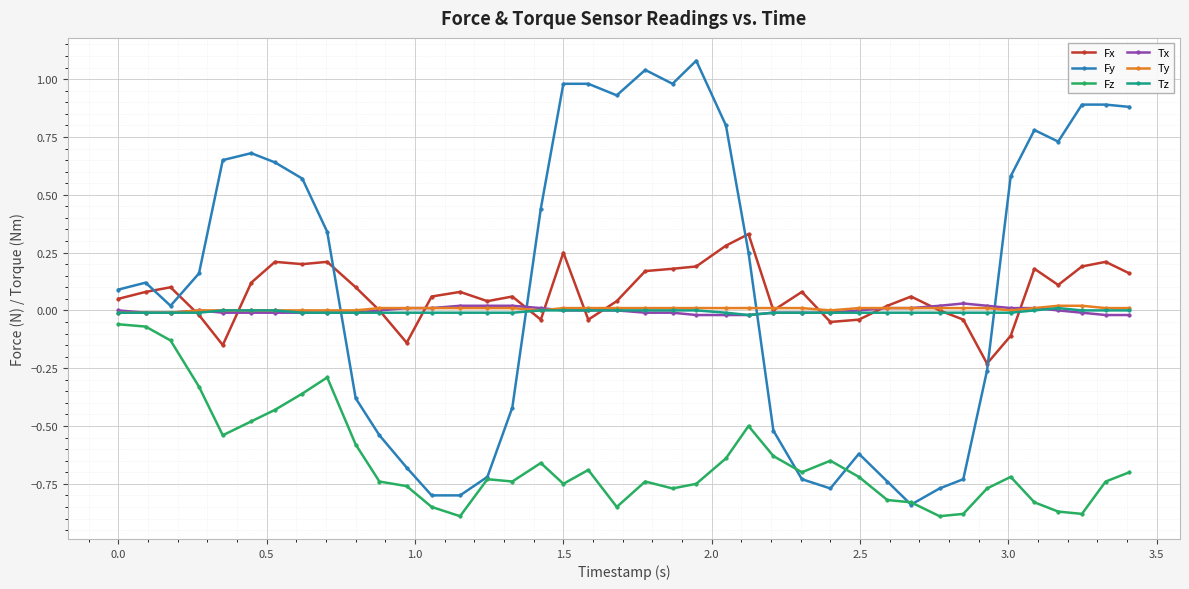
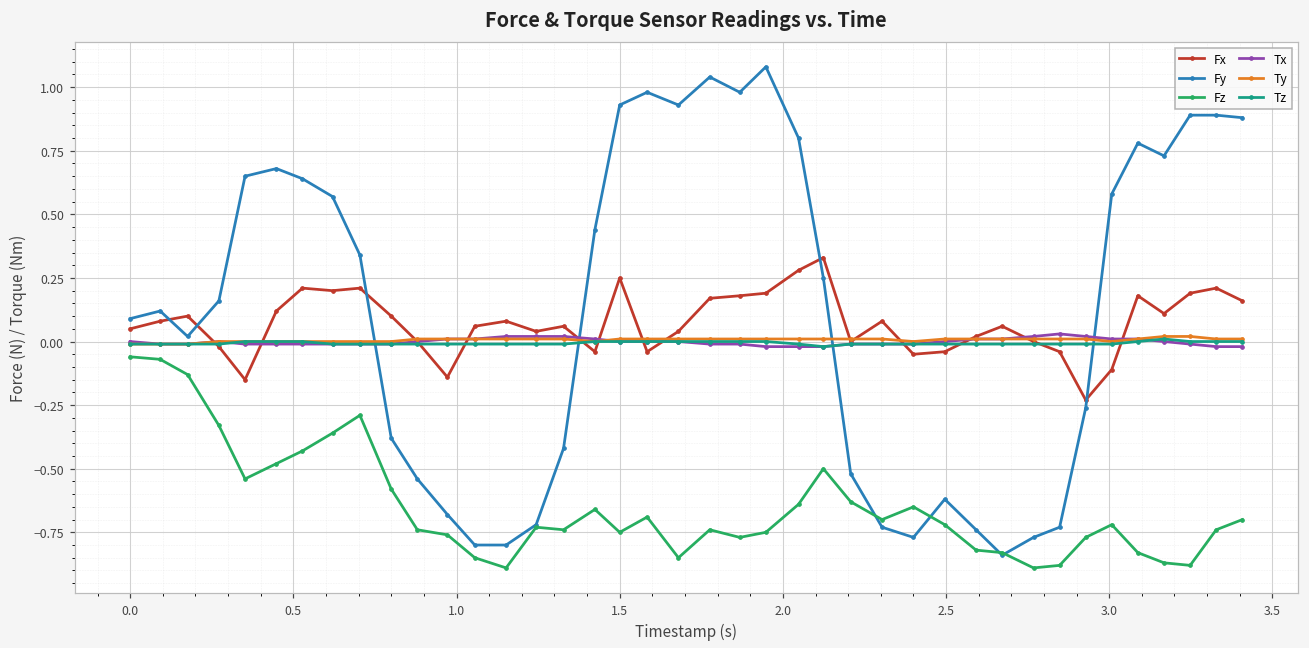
Fy, 1.5: 0.98 -> 0.93
